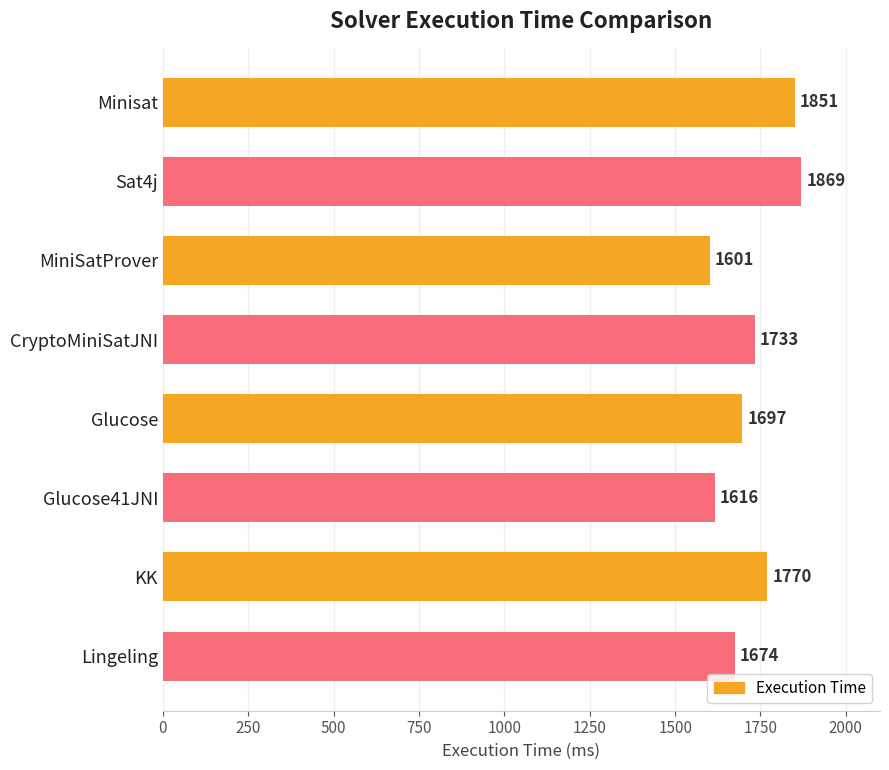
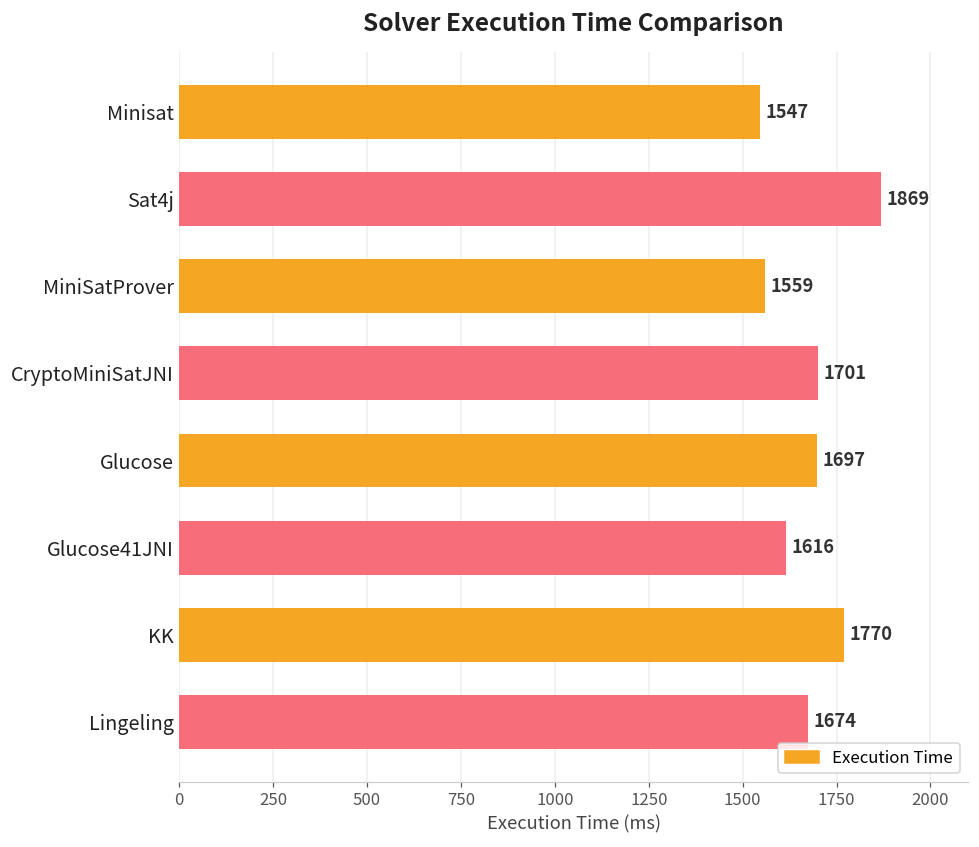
Minisat: 1851 -> 1547
MiniSatProver: 1601 -> 1559
CryptoMiniSatJNI: 1733 -> 1701
